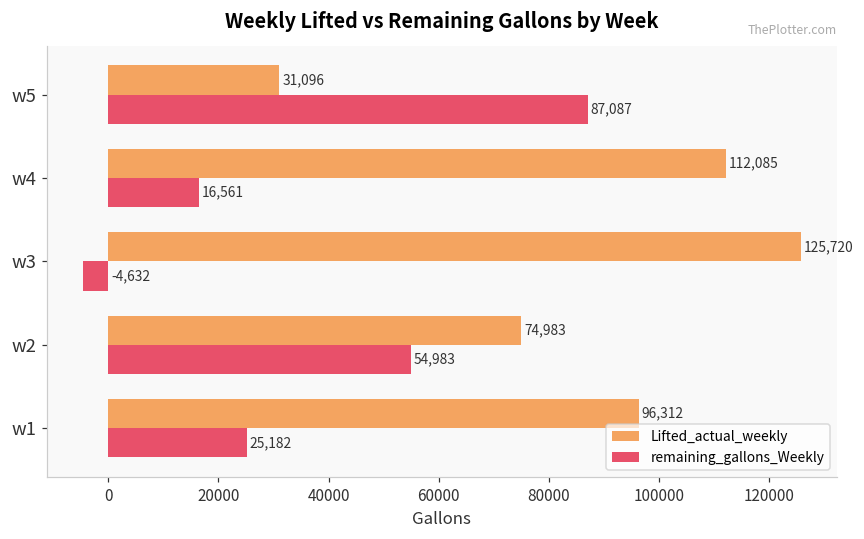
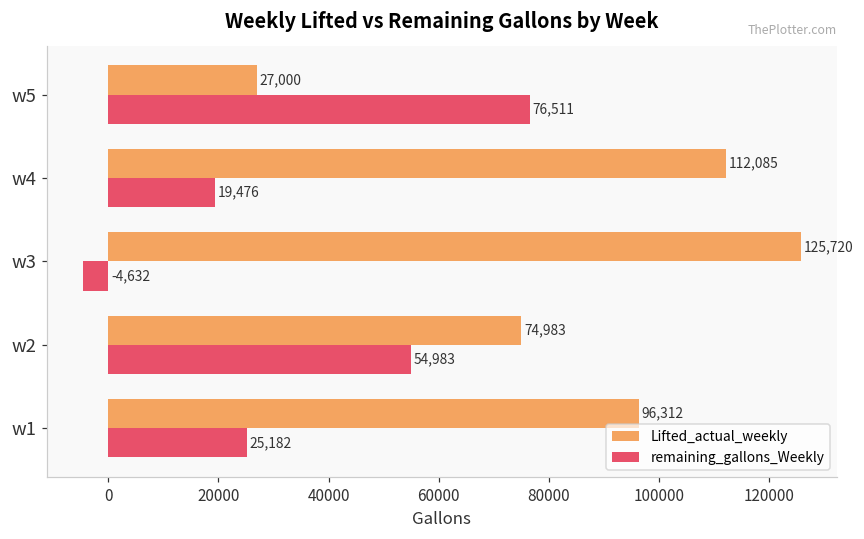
Lifted_actual_weekly, w5: 31,096 -> 27,000
remaining_gallons_Weekly, w5: 87,087 -> 76,511
remaining_gallons_Weekly, w4: 16,561 -> 19,476
